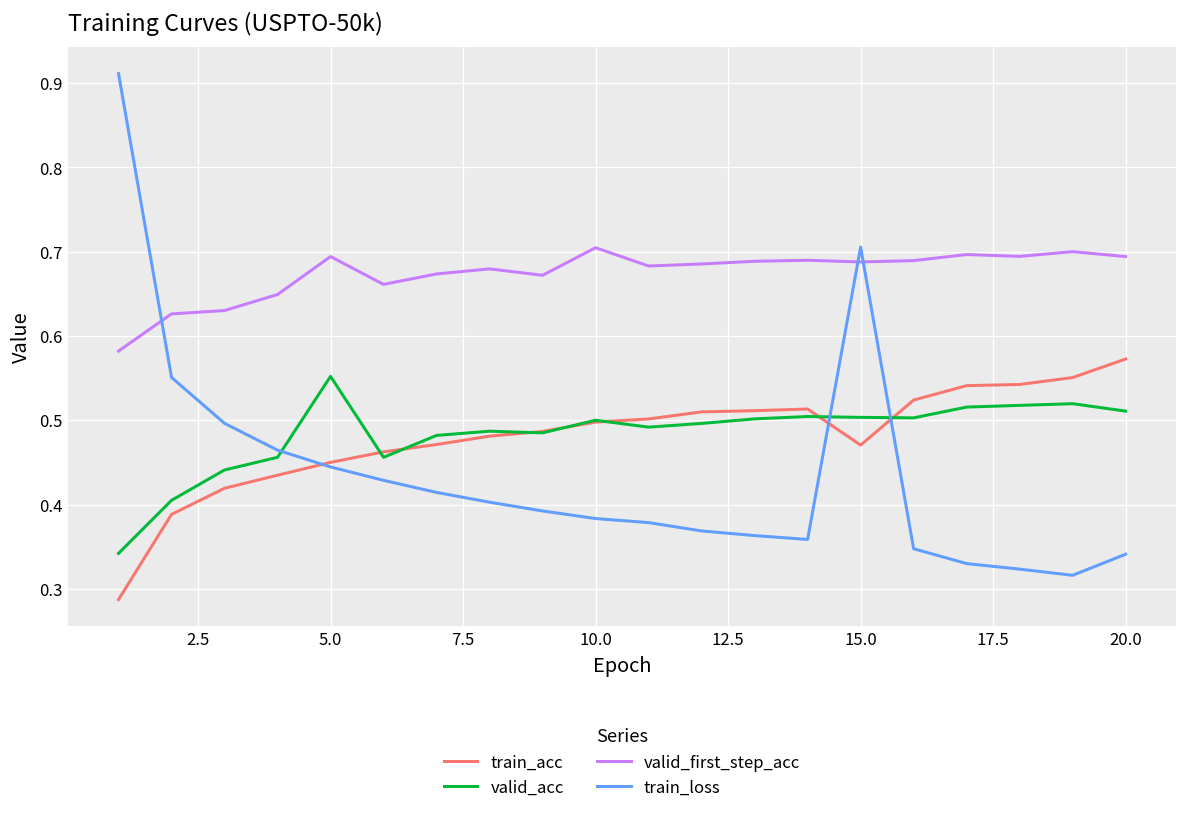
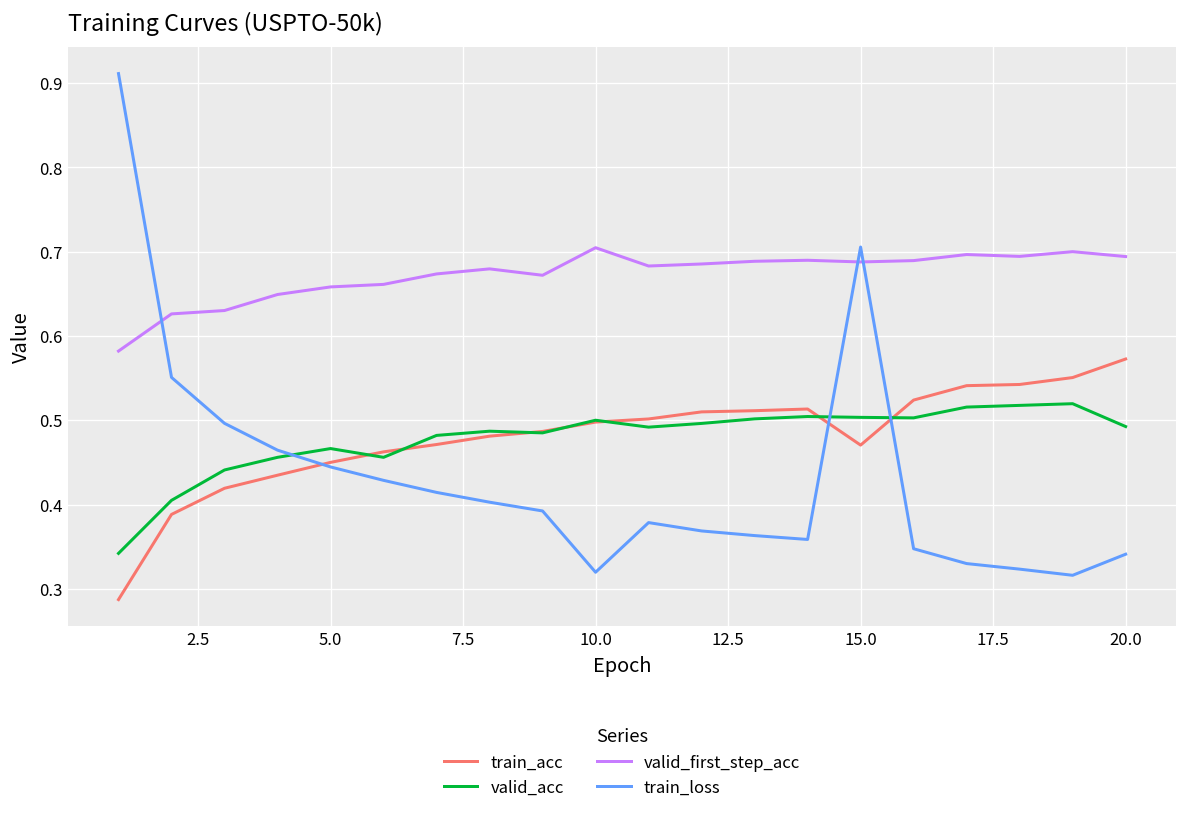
valid_acc, 5.0: 0.55 -> 0.47
valid_first_step_acc, 5.0: 0.69 -> 0.66
train_loss, 10.0: 0.38 -> 0.32
valid_acc, 20.0: 0.51 -> 0.49
